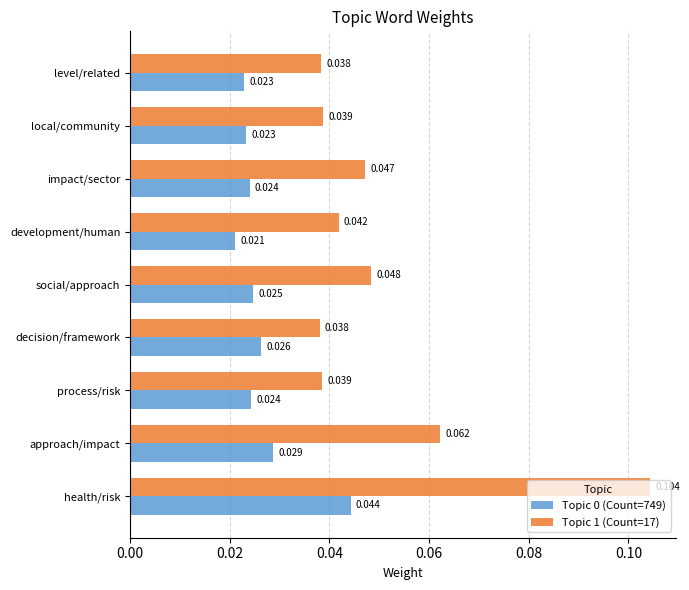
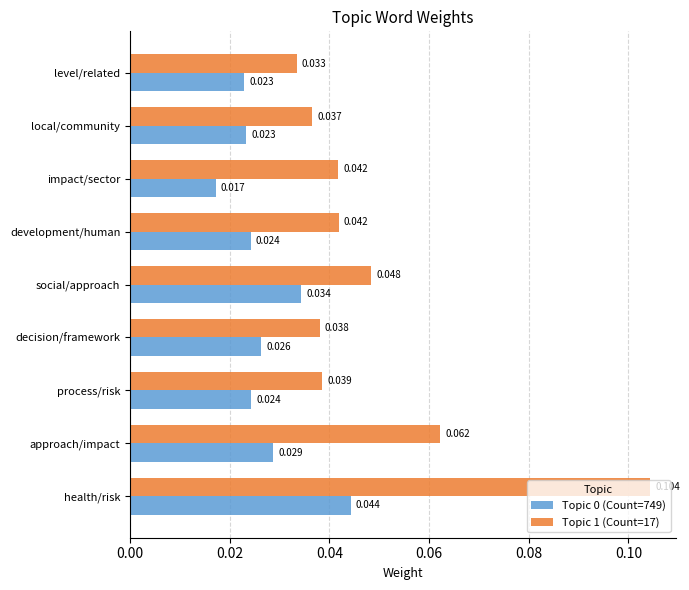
Topic 1 (Count=17), level/related: 0.038 -> 0.033
Topic 1 (Count=17), local/community: 0.039 -> 0.037
Topic 1 (Count=17), impact/sector: 0.047 -> 0.042
Topic 0 (Count=749), impact/sector: 0.024 -> 0.017
Topic 0 (Count=749), development/human: 0.021 -> 0.024
Topic 0 (Count=749), social/approach: 0.025 -> 0.034
